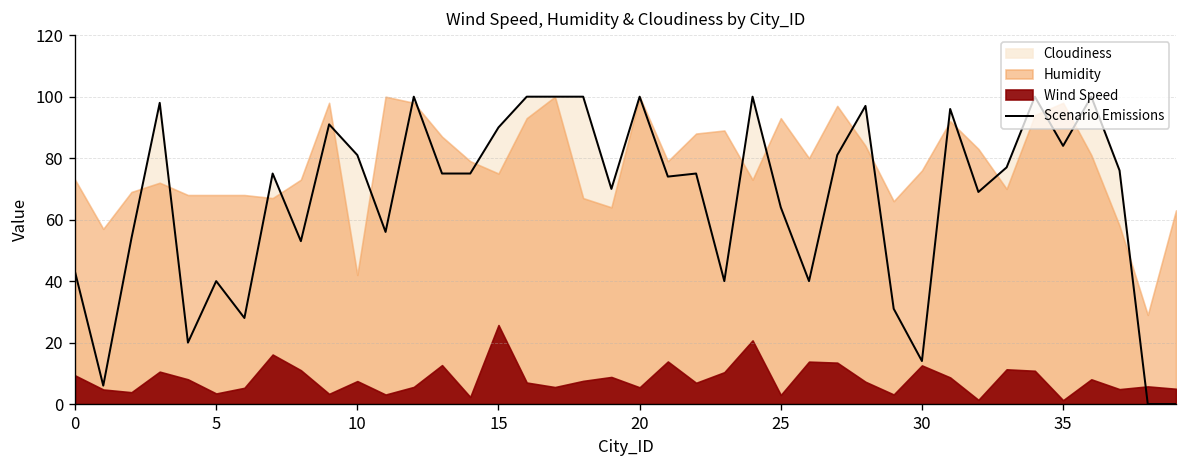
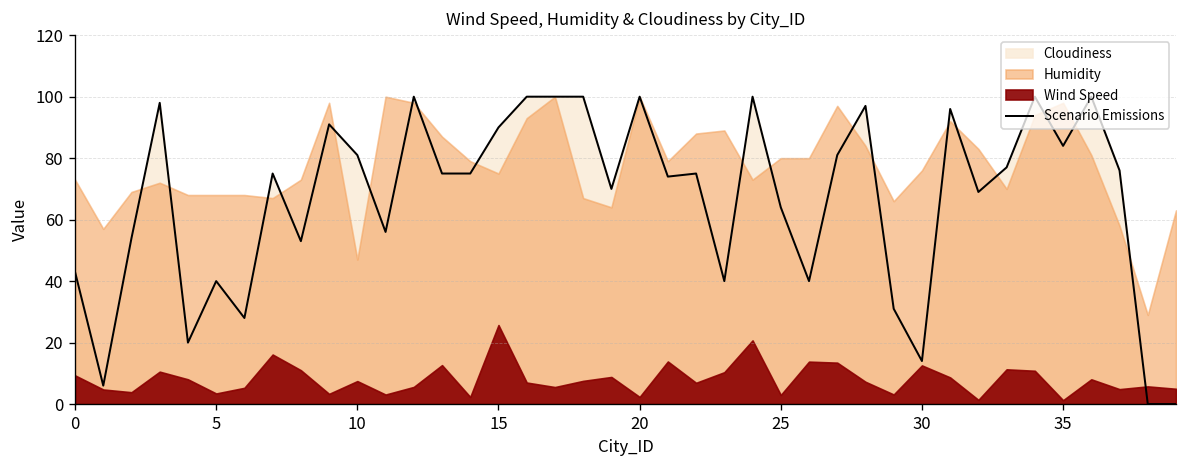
Humidity, 10: 42 -> 47
Wind Speed, 20: 5 -> 2
Humidity, 25: 93 -> 80
